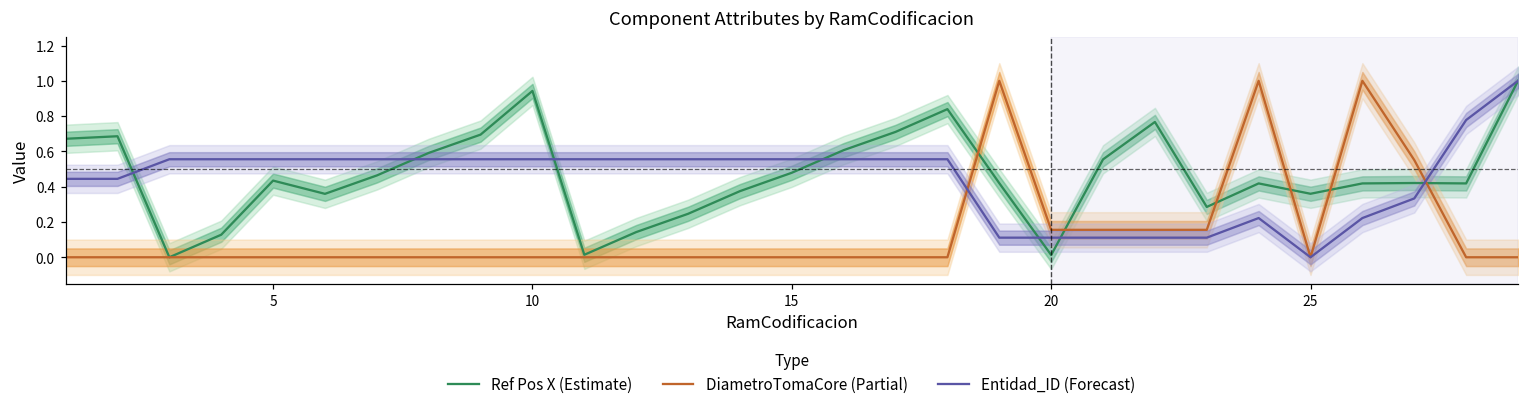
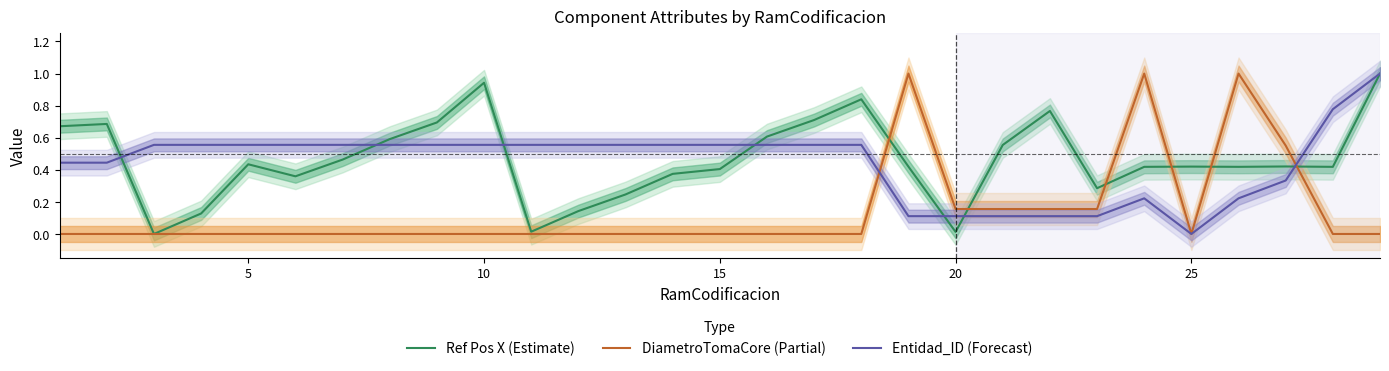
Ref Pos X (Estimate), 15: 0.48 -> 0.40
Ref Pos X (Estimate), 25: 0.36 -> 0.42
